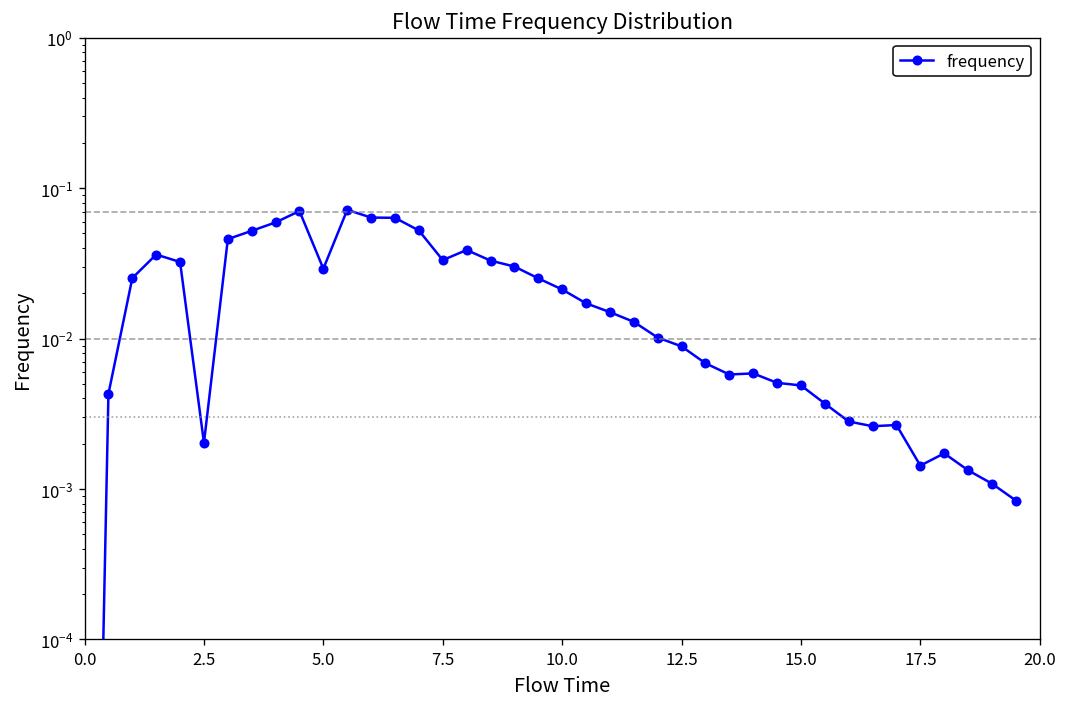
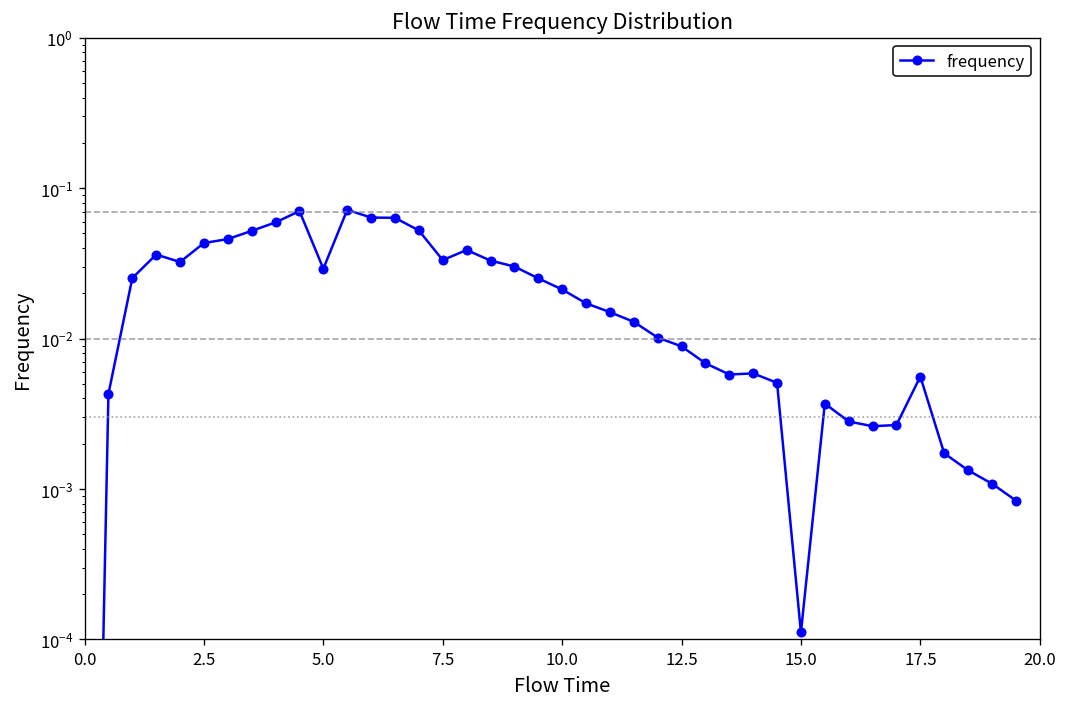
2.5: 0.0020 -> 0.043
15.0: 0.0049 -> 0.00011
17.5: 0.0014 -> 0.006
